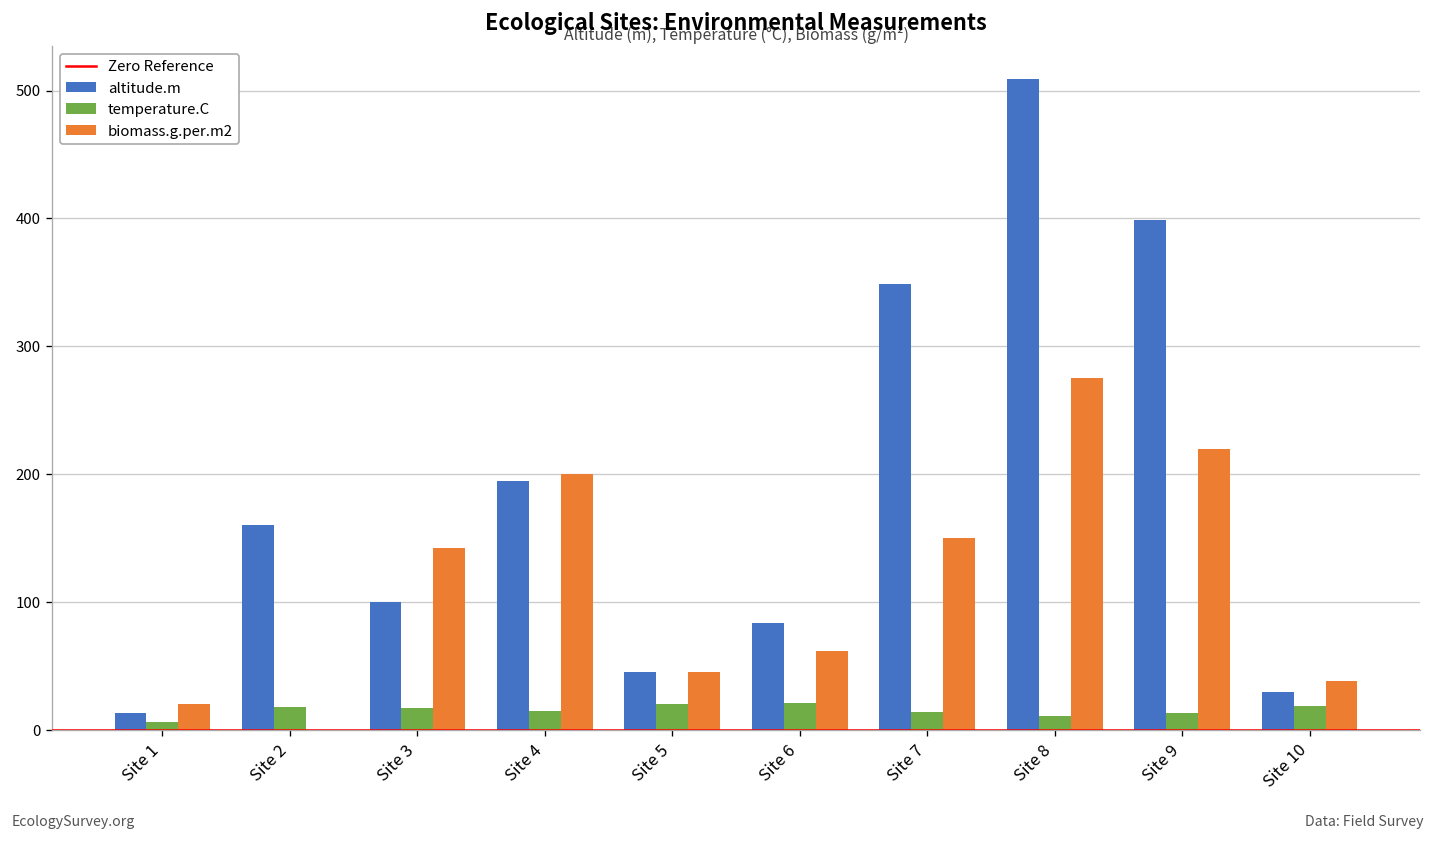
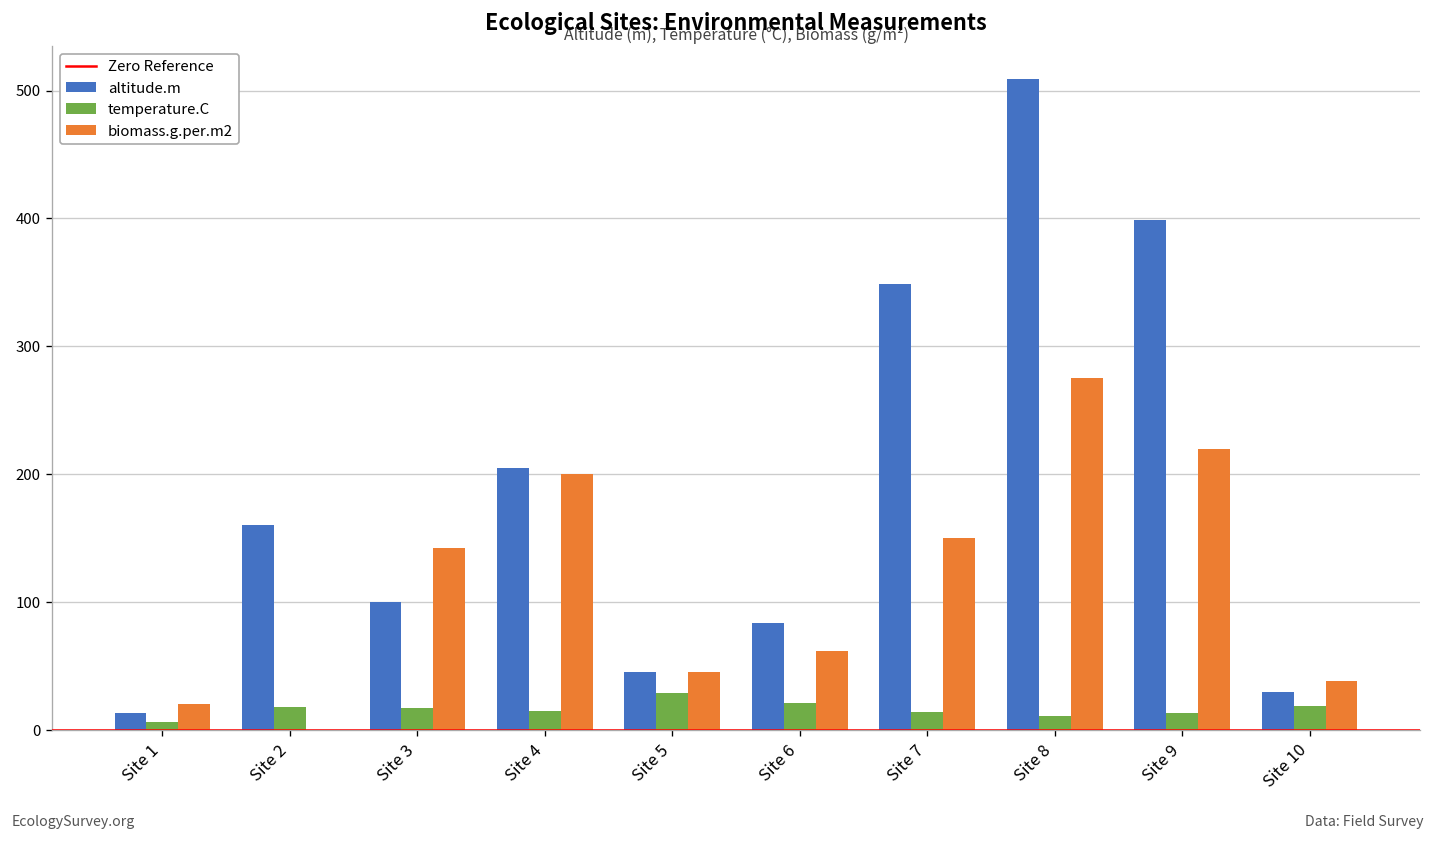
altitude.m, Site 4: 195 -> 205
temperature.C, Site 5: 20 -> 29
